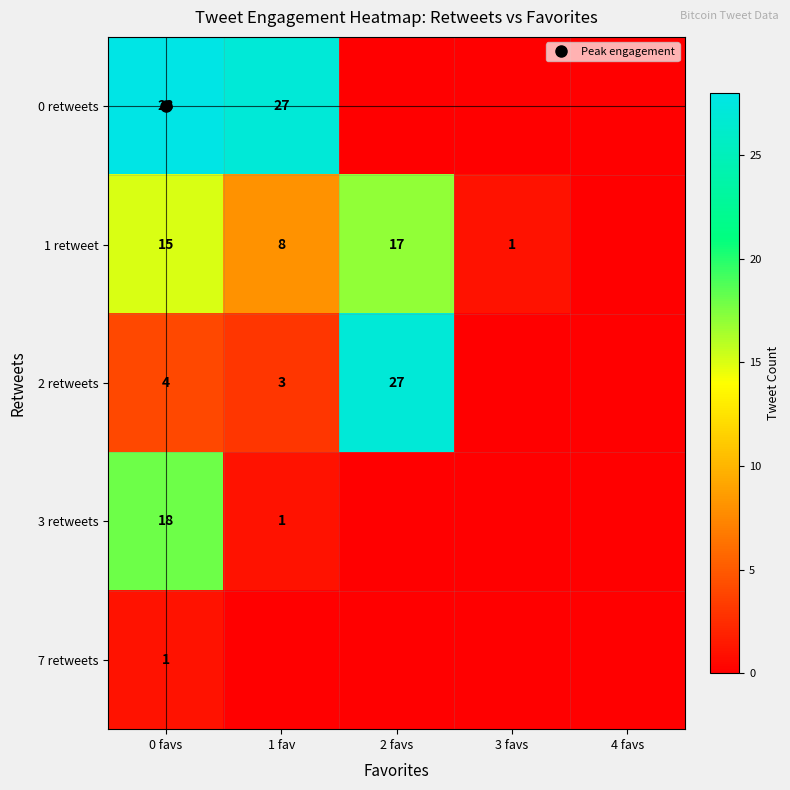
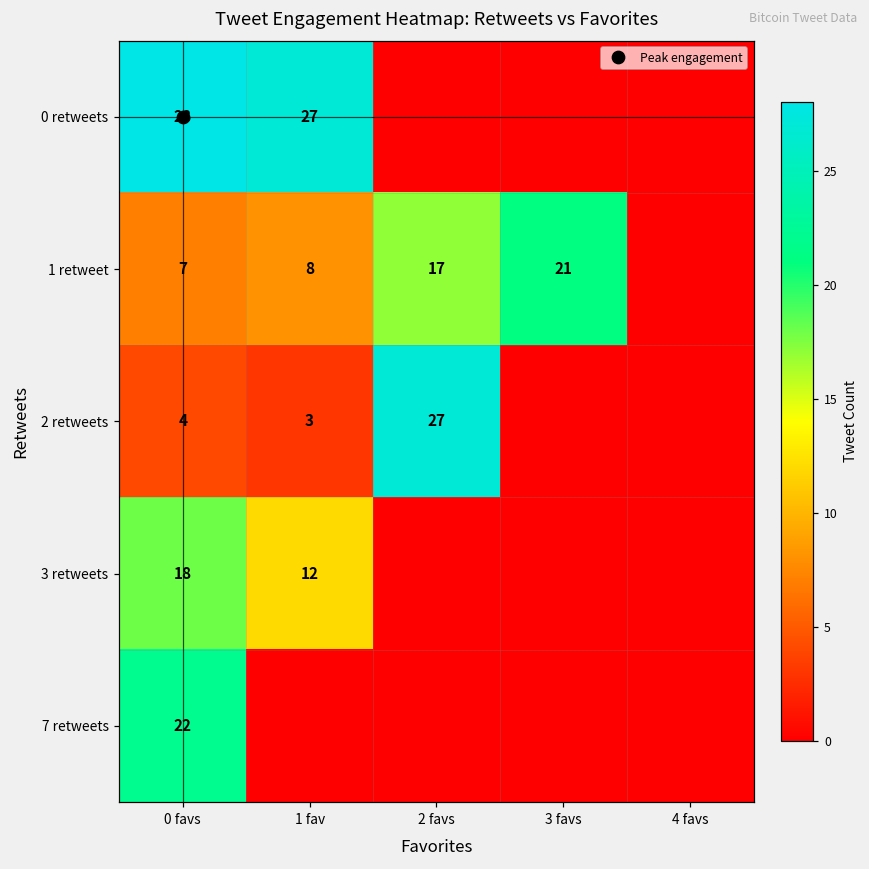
1 retweet, 0 favs: 15 -> 7
1 retweet, 3 favs: 1 -> 21
3 retweets, 1 fav: 1 -> 12
7 retweets, 0 favs: 1 -> 22
